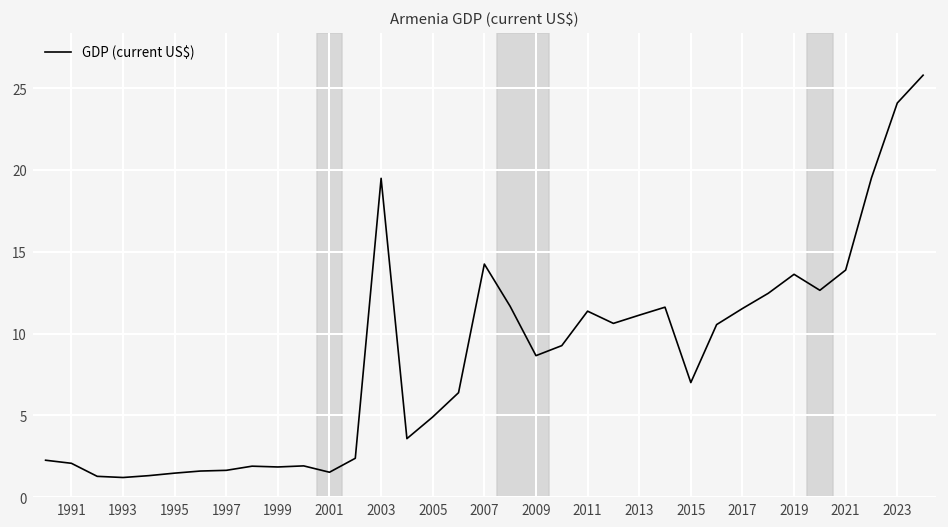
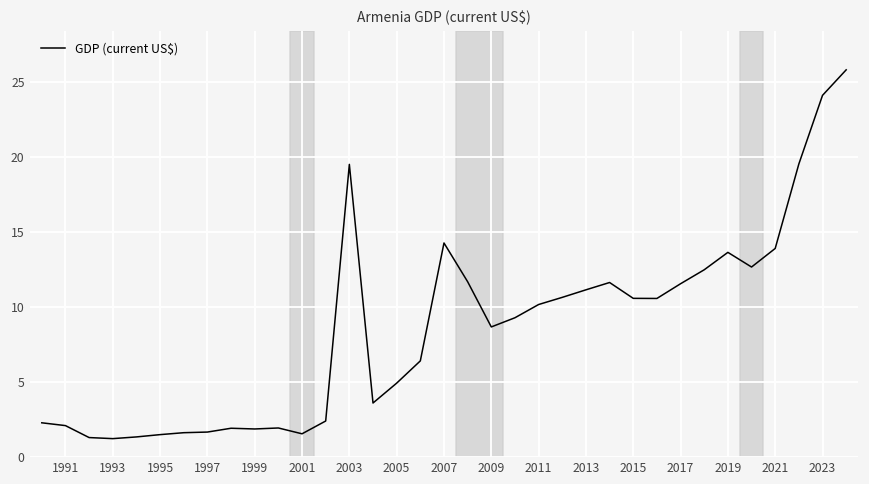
2011: 11.4 -> 10.1
2015: 7.0 -> 10.6
